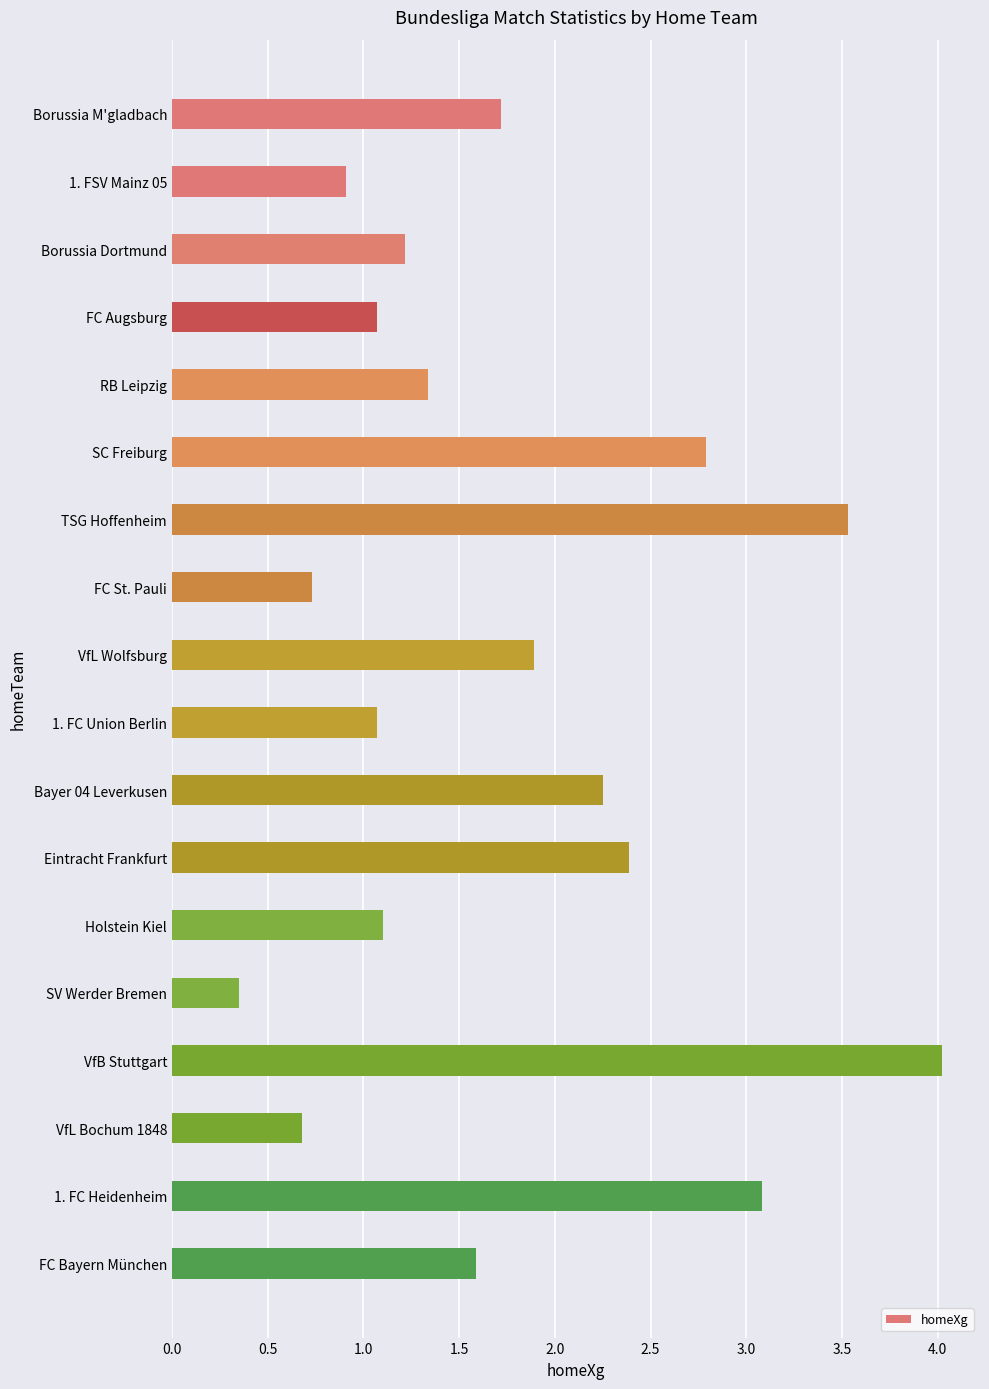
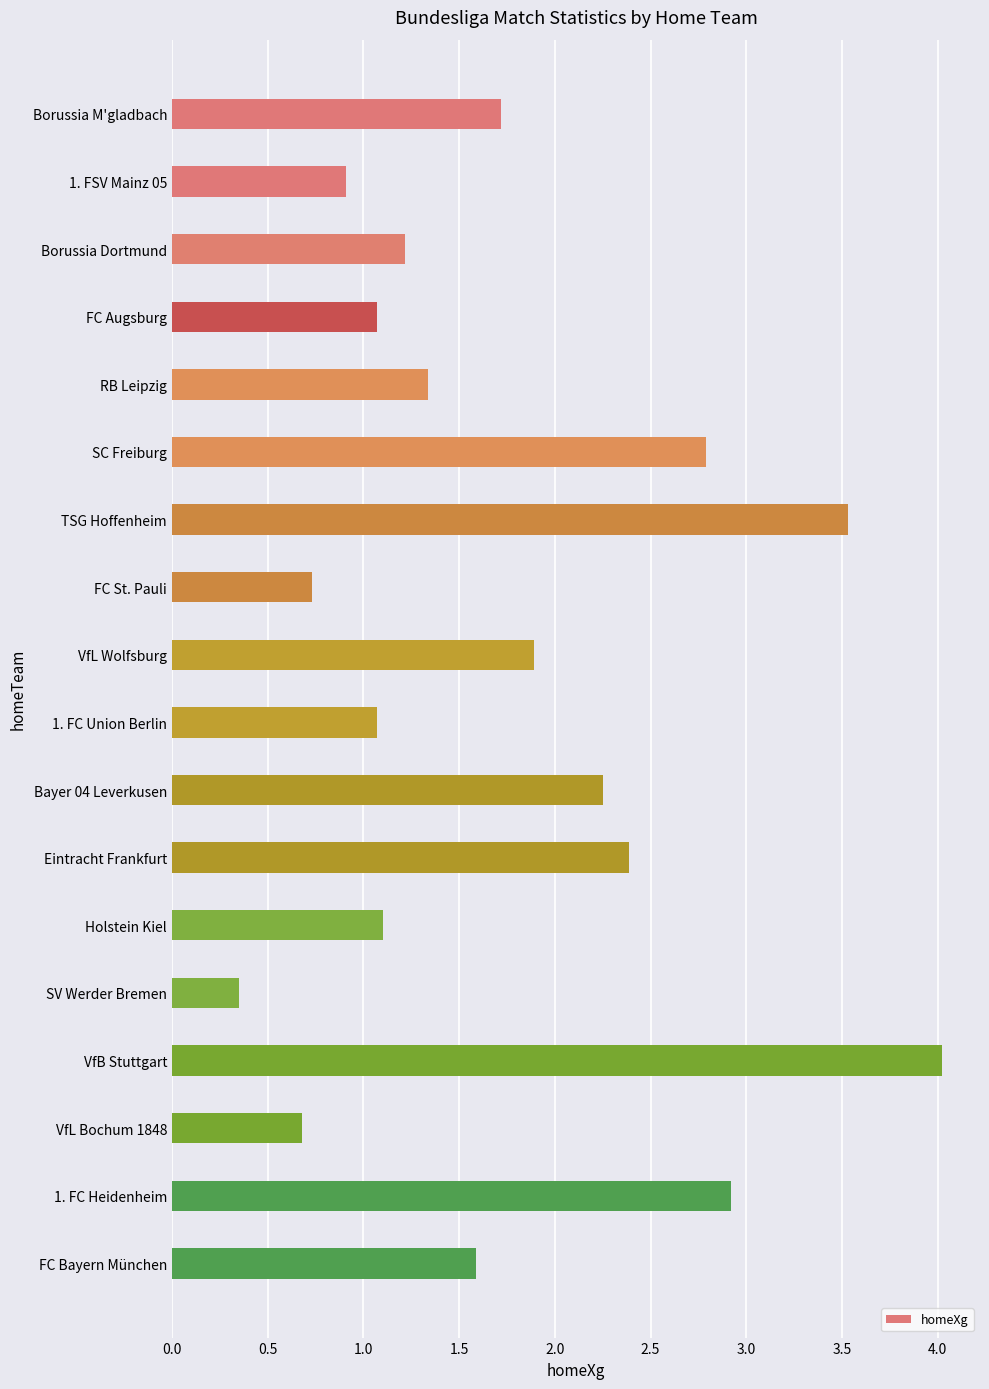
1. FC Heidenheim: 3.08 -> 2.92
